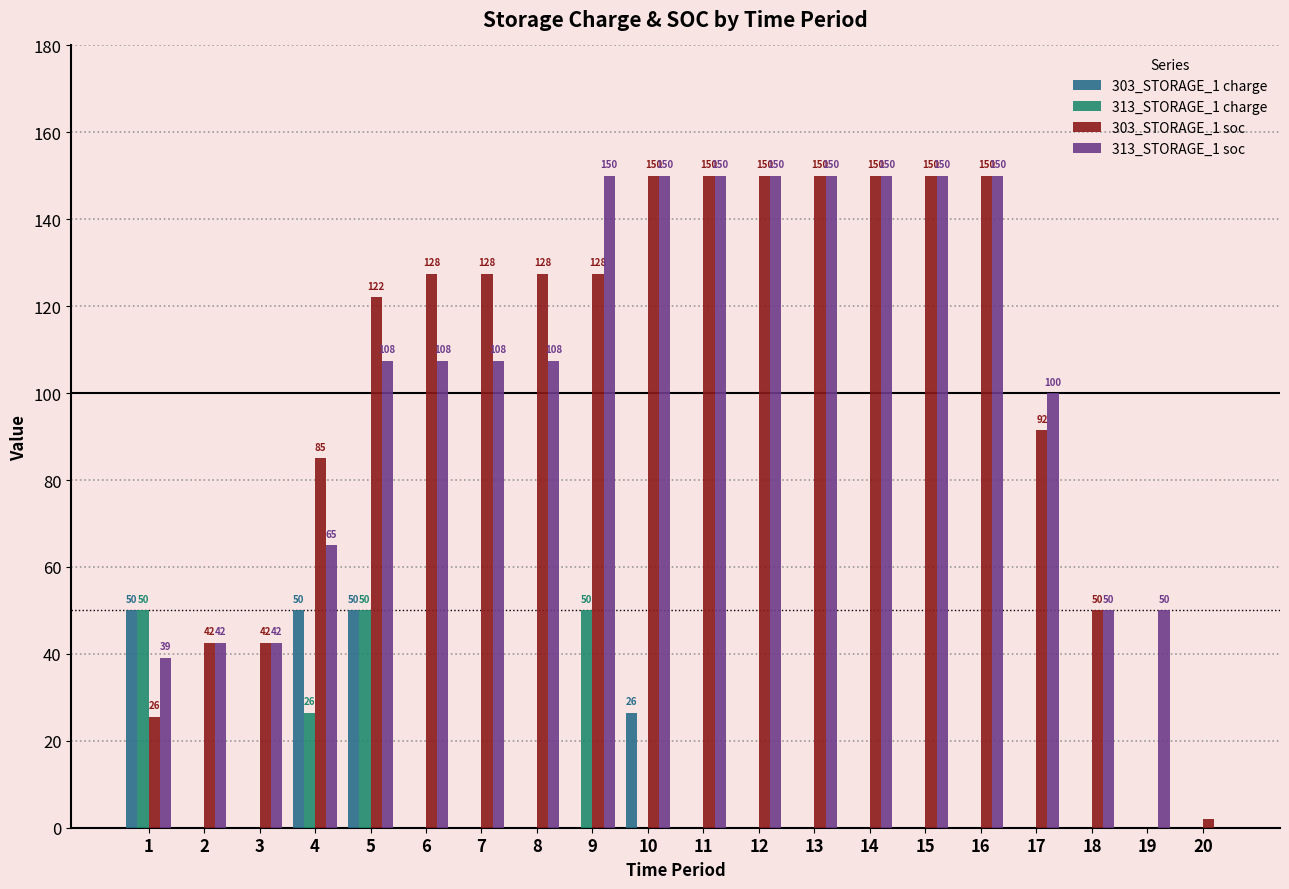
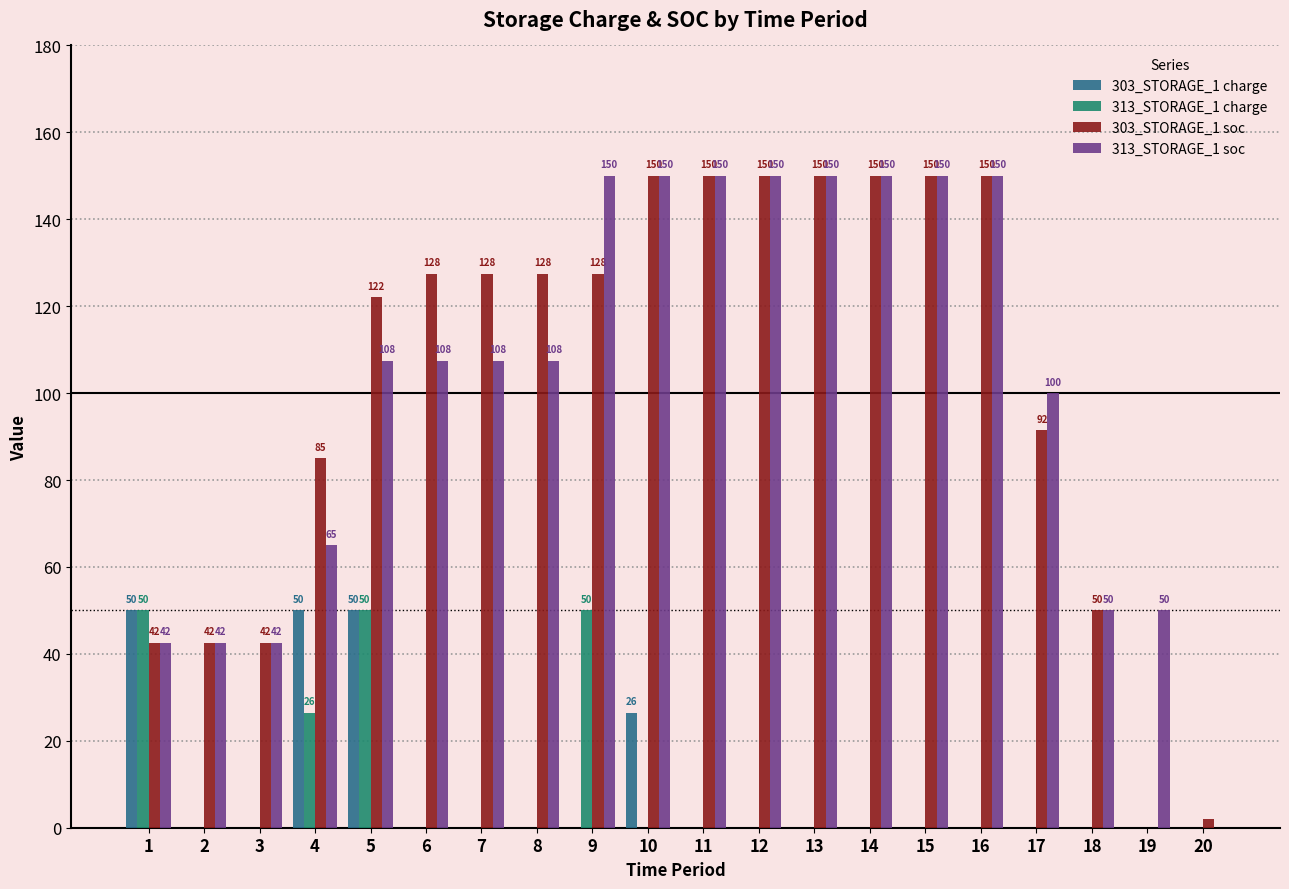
303_STORAGE_1 soc, 1: 26 -> 42
313_STORAGE_1 soc, 1: 39 -> 42
